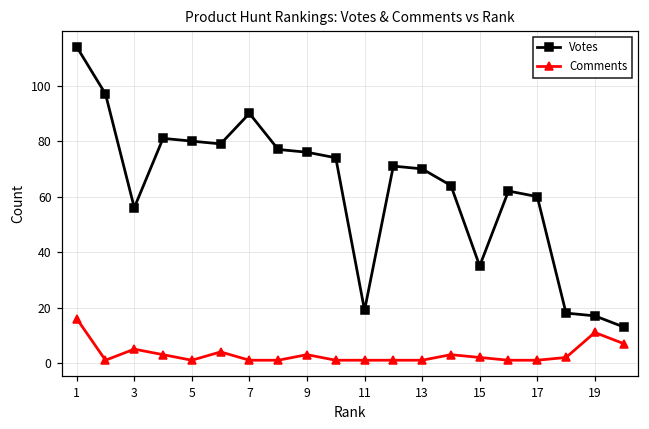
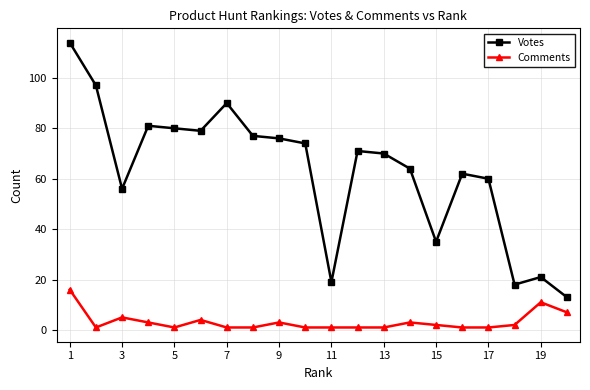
Votes, 19: 17 -> 21
